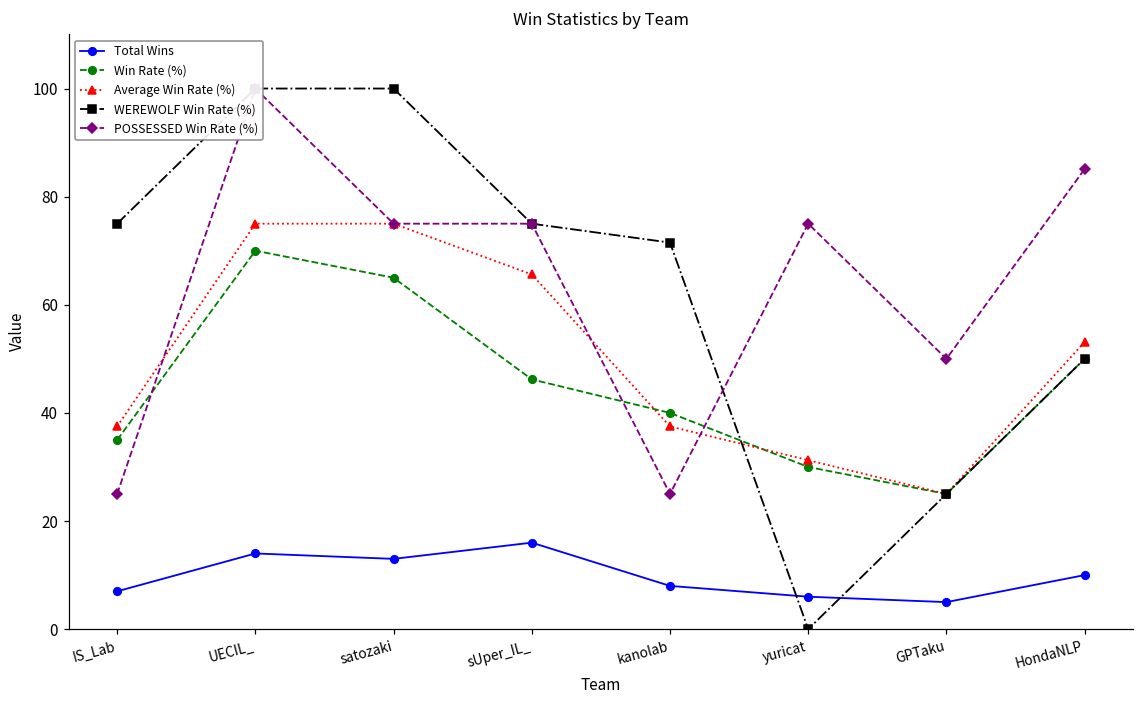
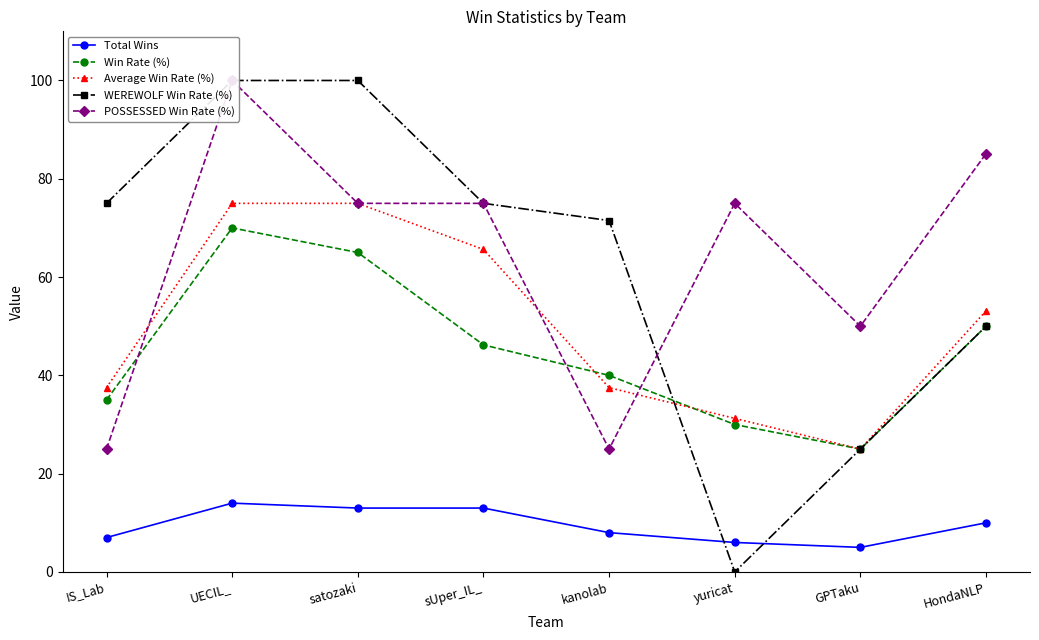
Total Wins, sUper_IL_: 16 -> 13
